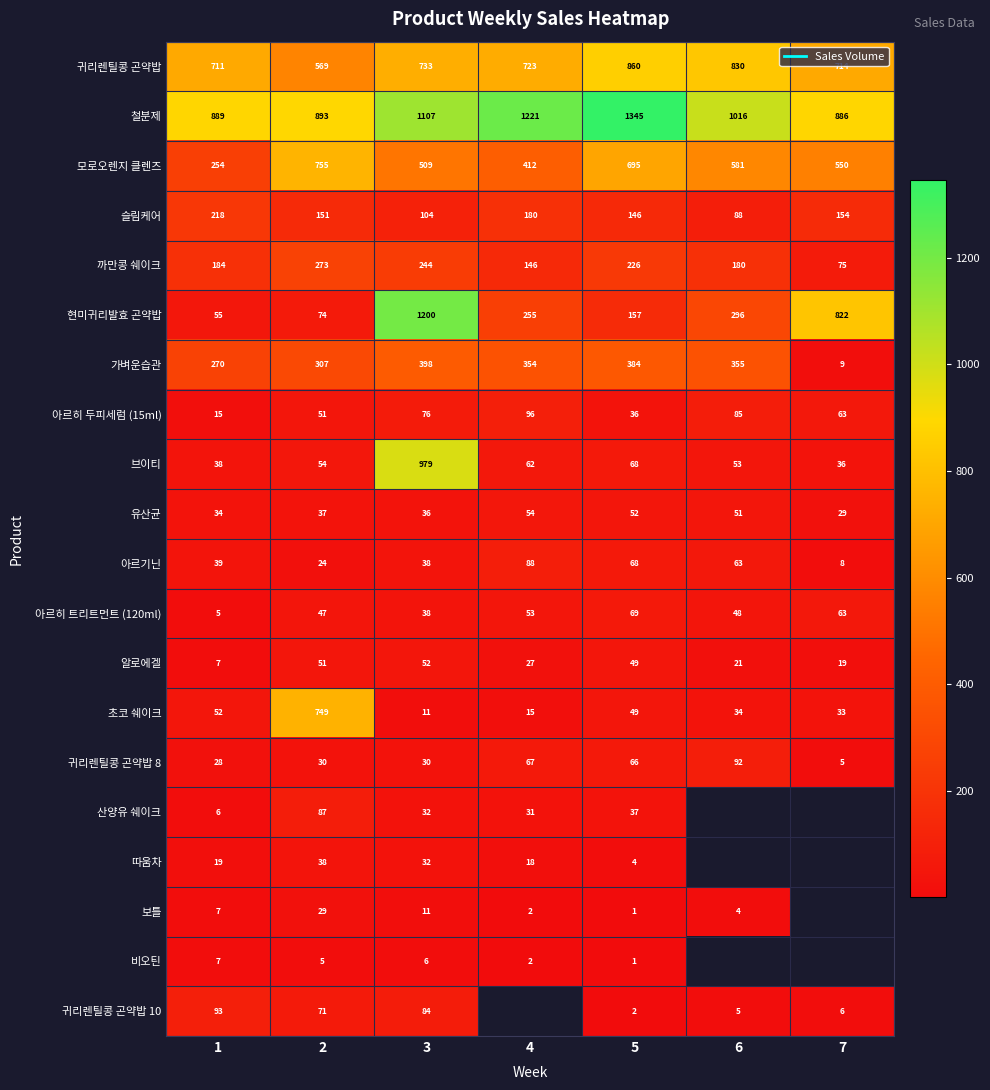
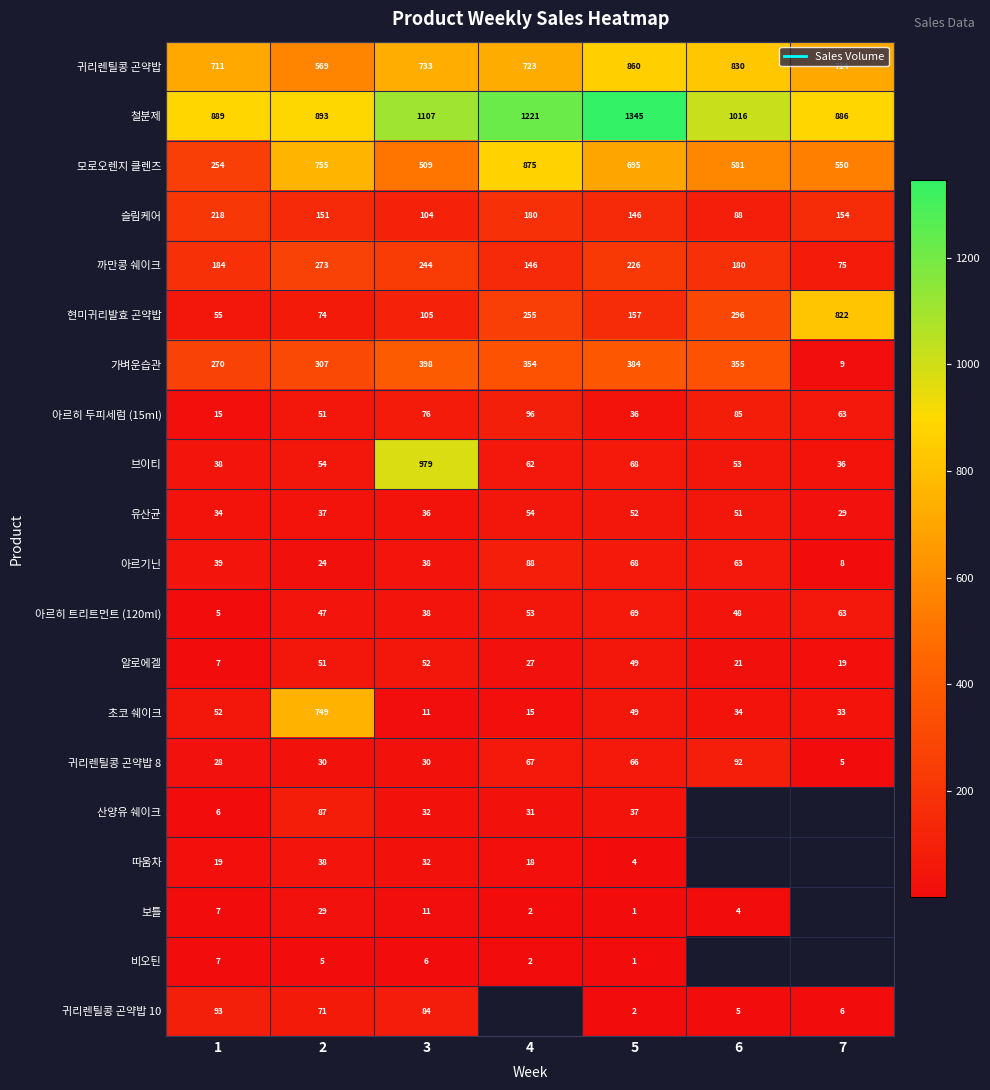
모로오렌지 클렌즈, 4: 412 -> 875
현미귀리발효 곤약밥, 3: 1200 -> 105
